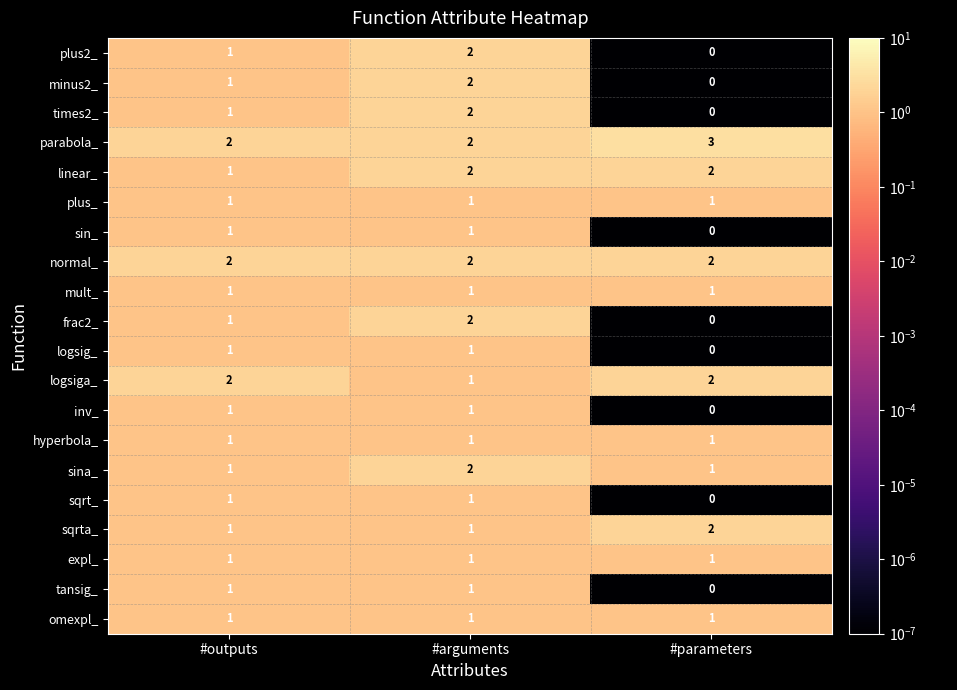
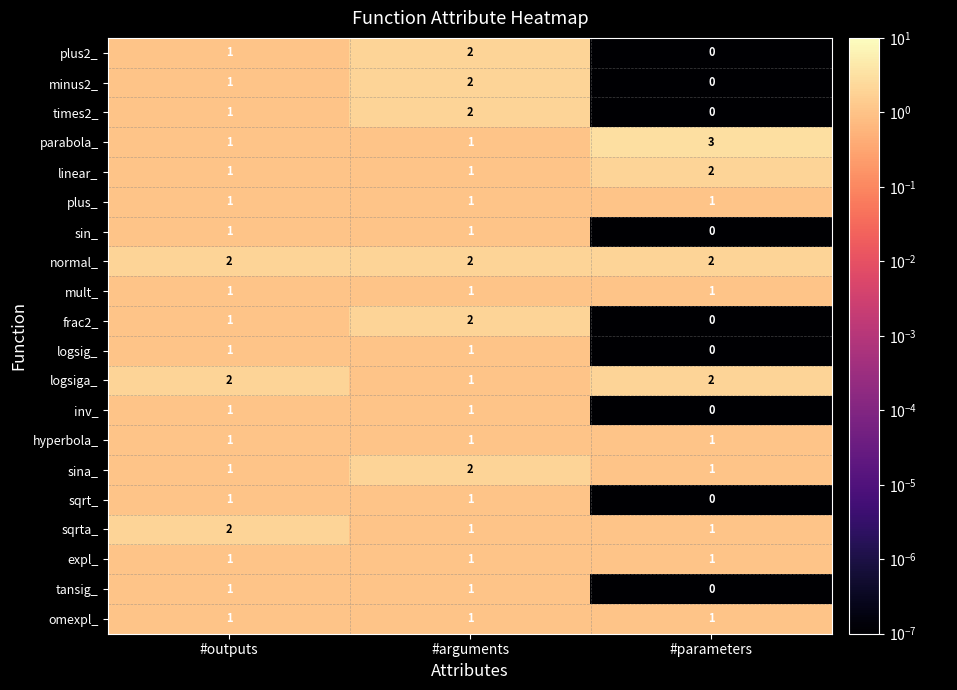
parabola_, #outputs: 2 -> 1
parabola_, #arguments: 2 -> 1
linear_, #arguments: 2 -> 1
sqrta_, #outputs: 1 -> 2
sqrta_, #parameters: 2 -> 1
